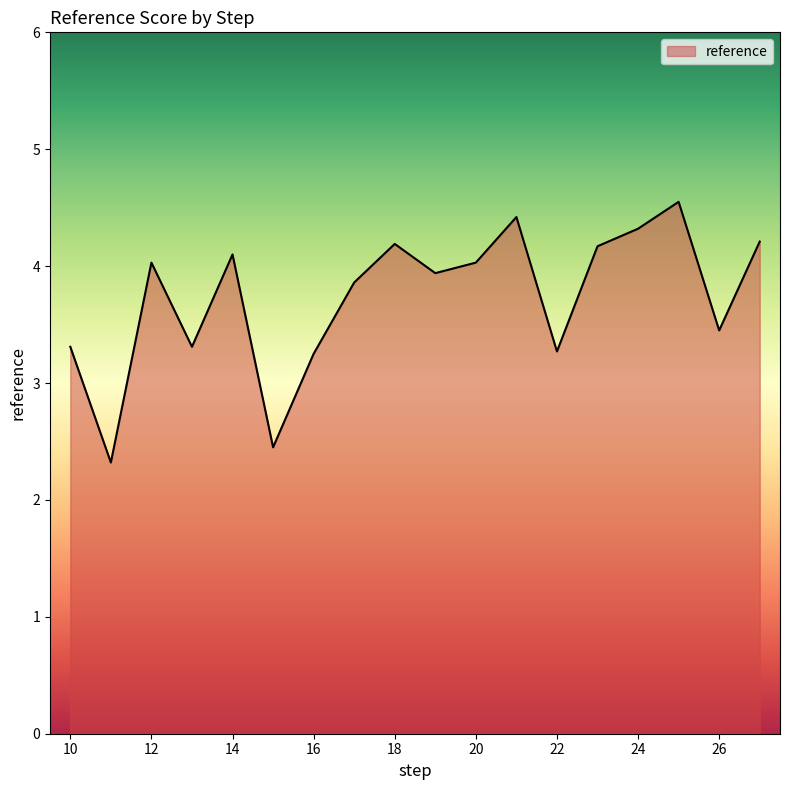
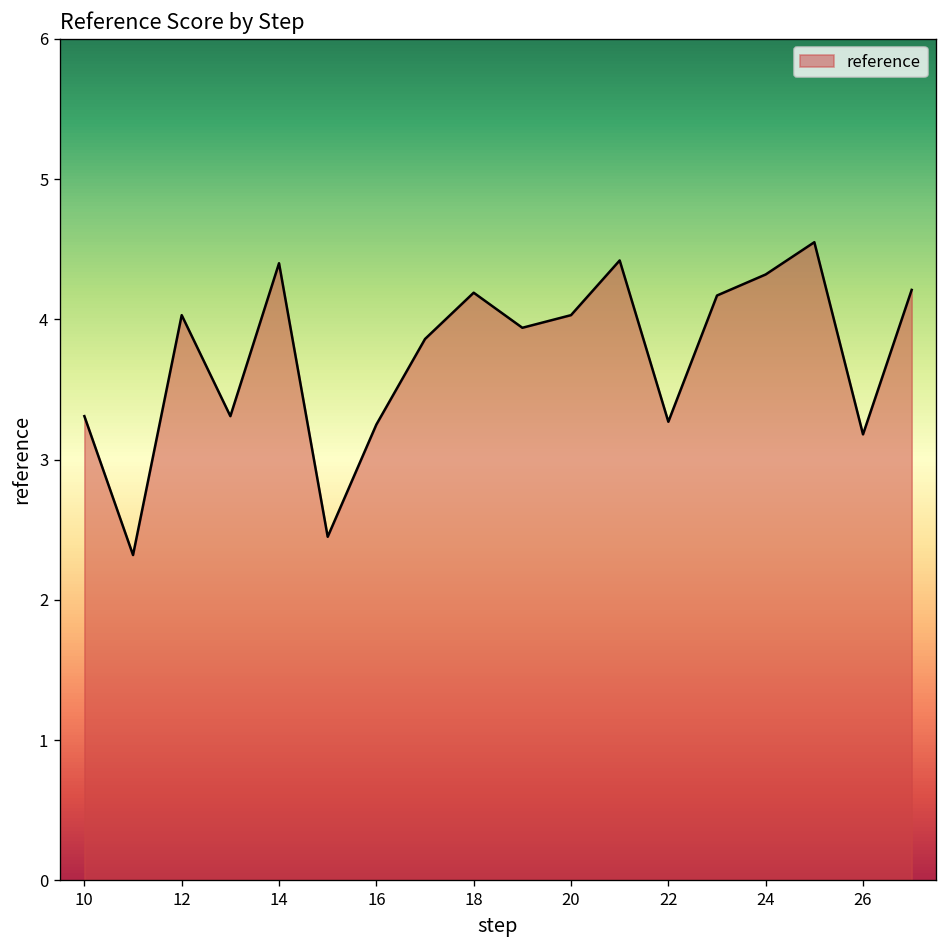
14: 4.1 -> 4.4
26: 3.45 -> 3.18
